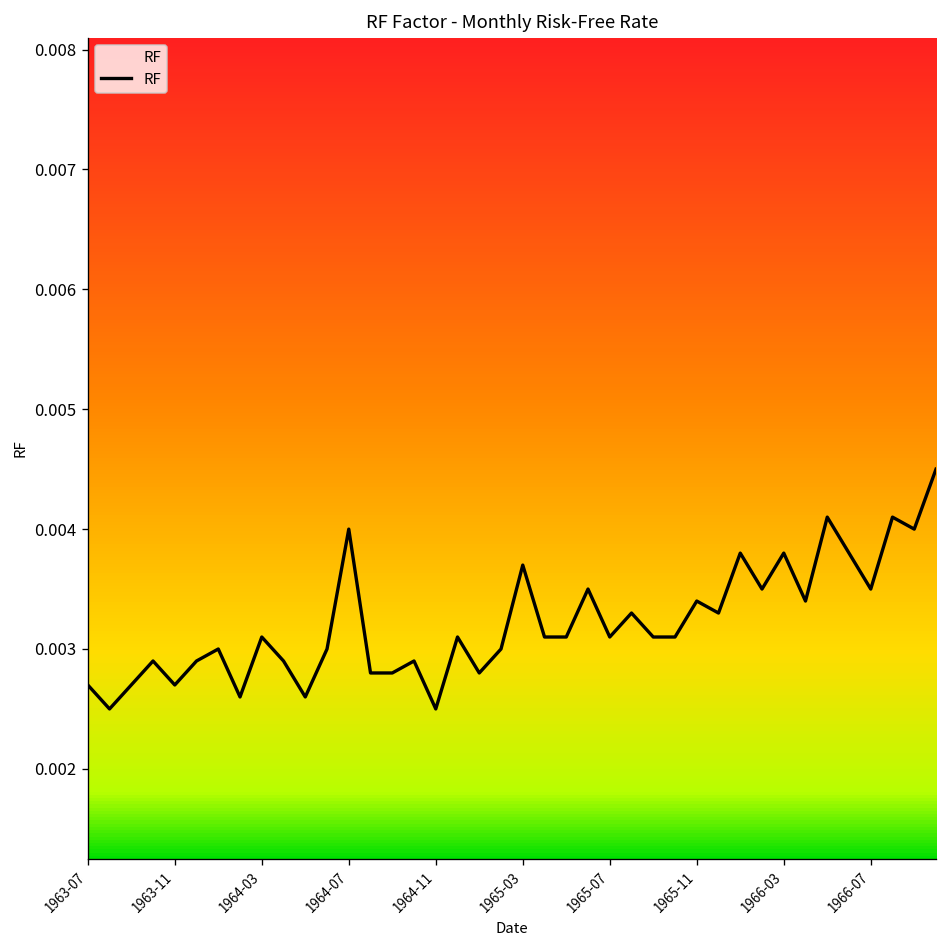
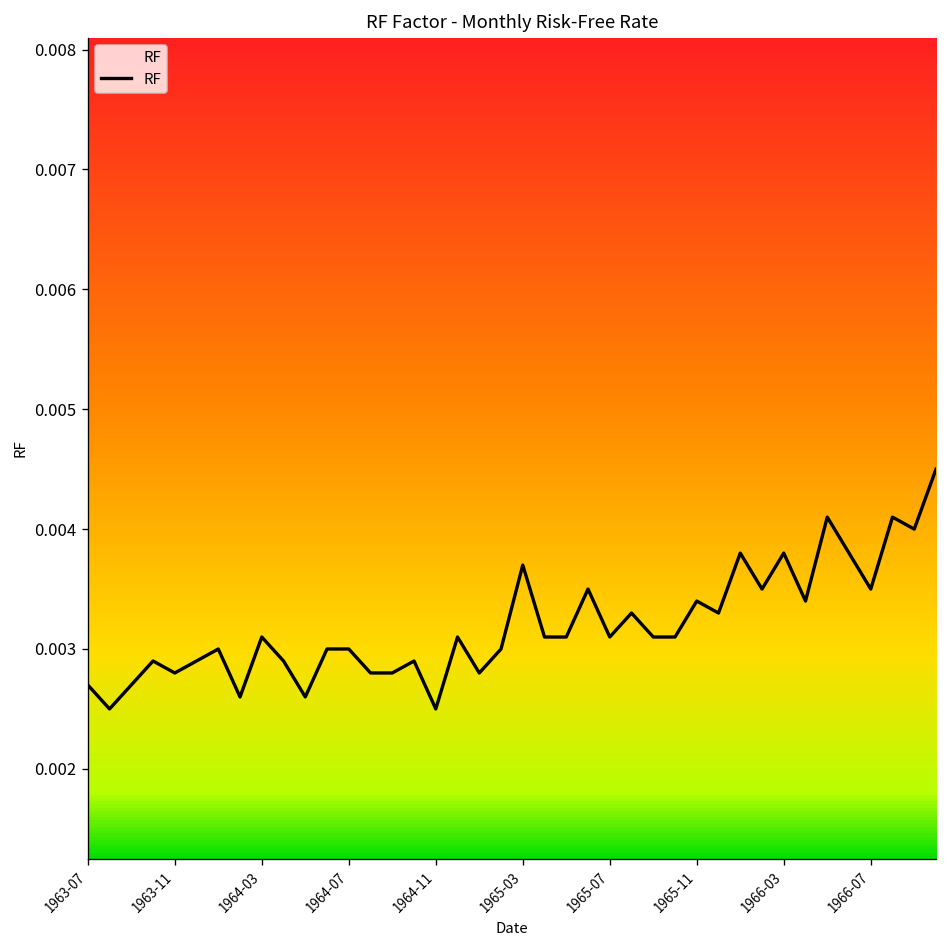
1963-11: 0.0027 -> 0.0028
1964-07: 0.004 -> 0.003
